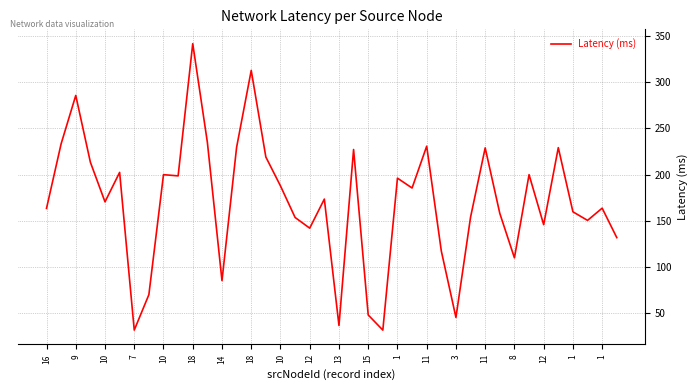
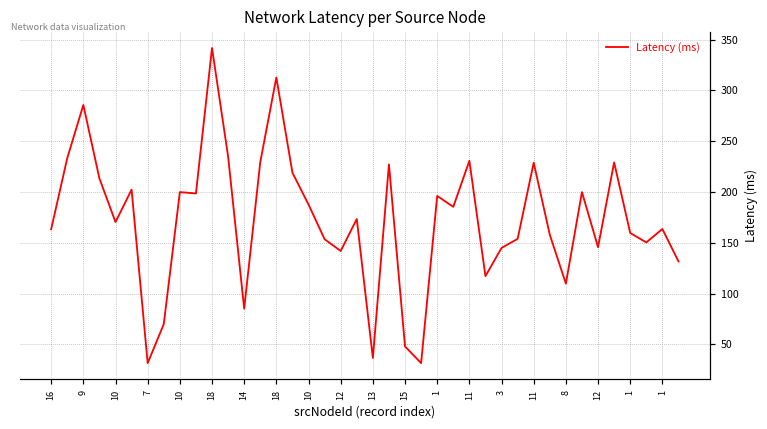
3: 50 -> 150
